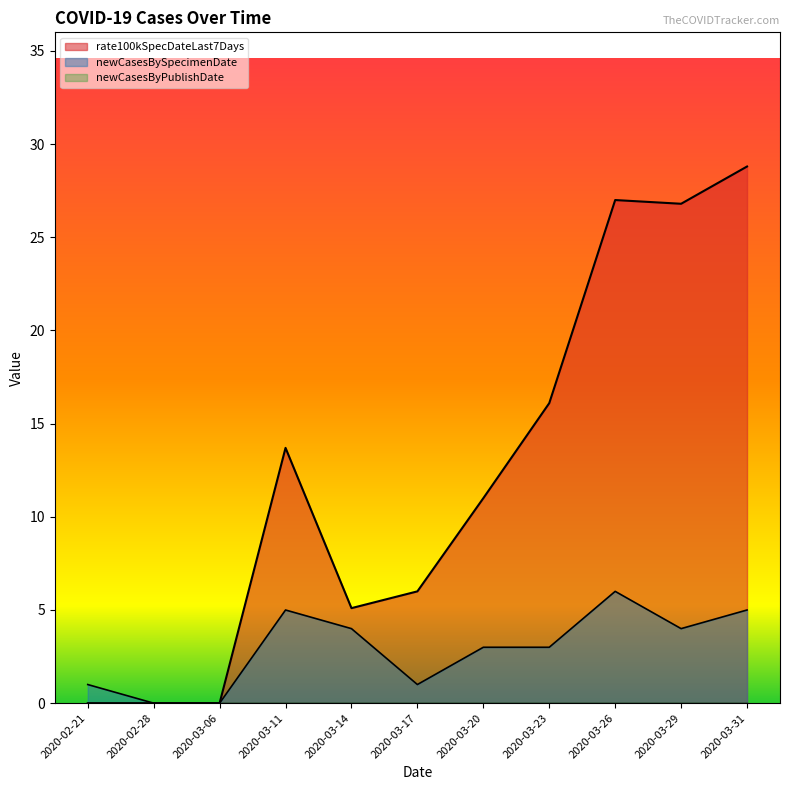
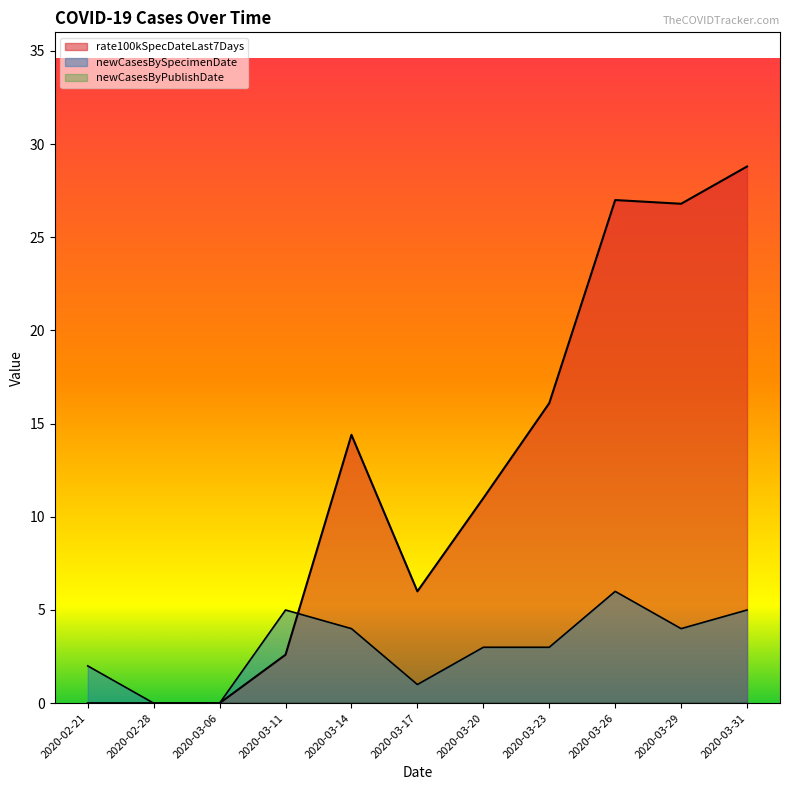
newCasesBySpecimenDate, 2020-02-21: 1 -> 2
rate100kSpecDateLast7Days, 2020-03-11: 13.7 -> 2.6
rate100kSpecDateLast7Days, 2020-03-14: 5.1 -> 14.4
